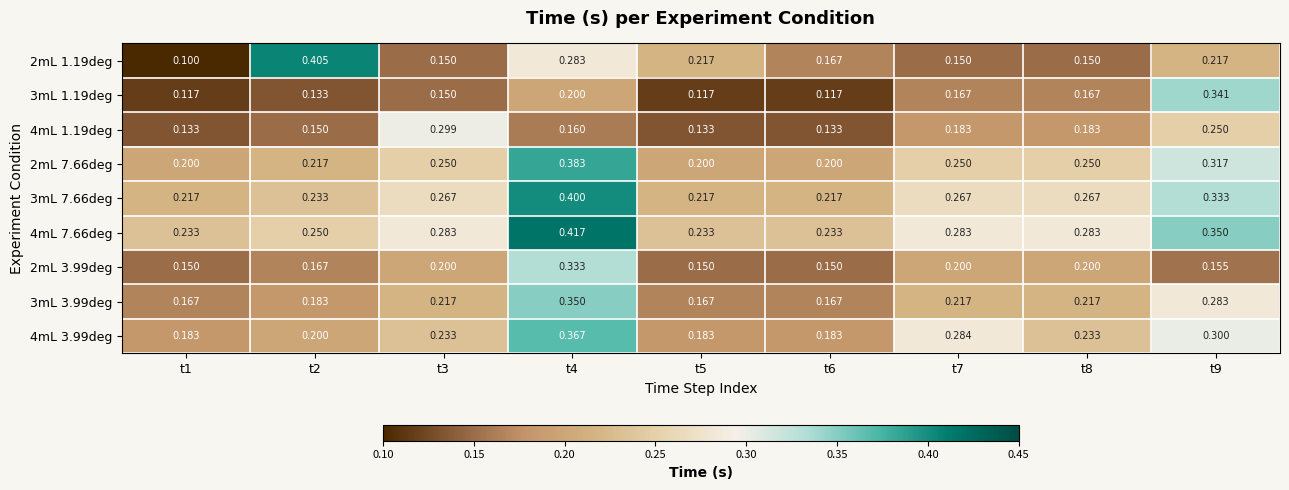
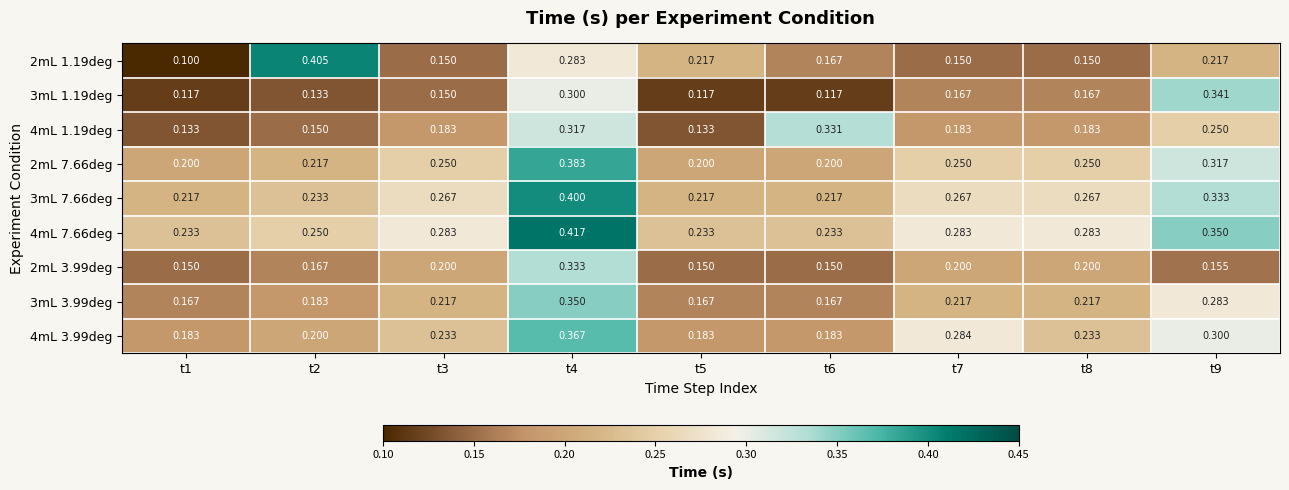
3mL 1.19deg, t4: 0.200 -> 0.300
4mL 1.19deg, t3: 0.299 -> 0.183
4mL 1.19deg, t4: 0.160 -> 0.317
4mL 1.19deg, t6: 0.133 -> 0.331
